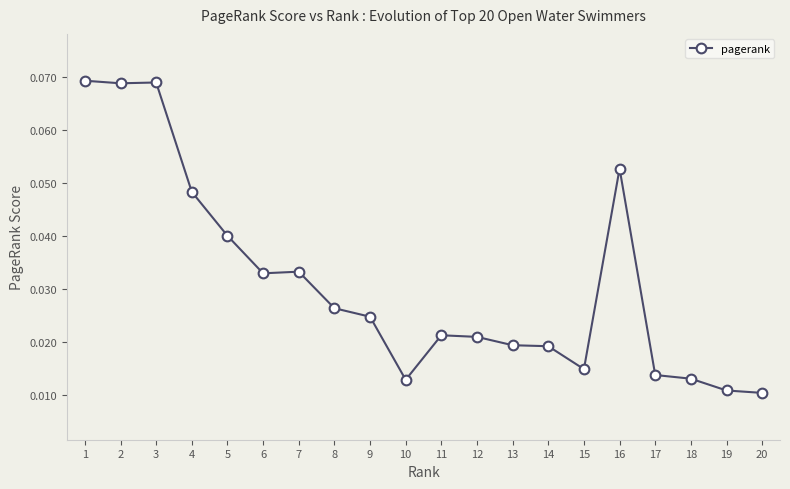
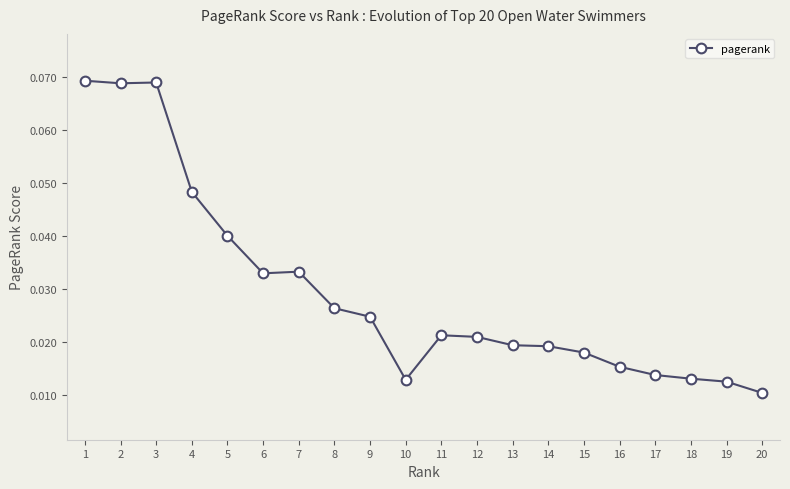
15: 0.015 -> 0.018
16: 0.053 -> 0.015
19: 0.011 -> 0.013
